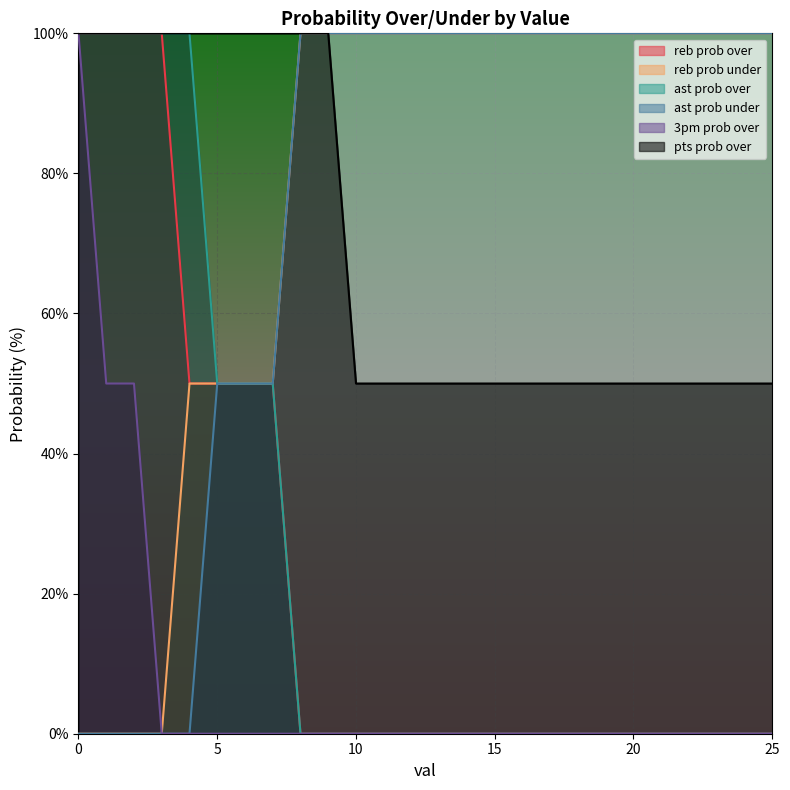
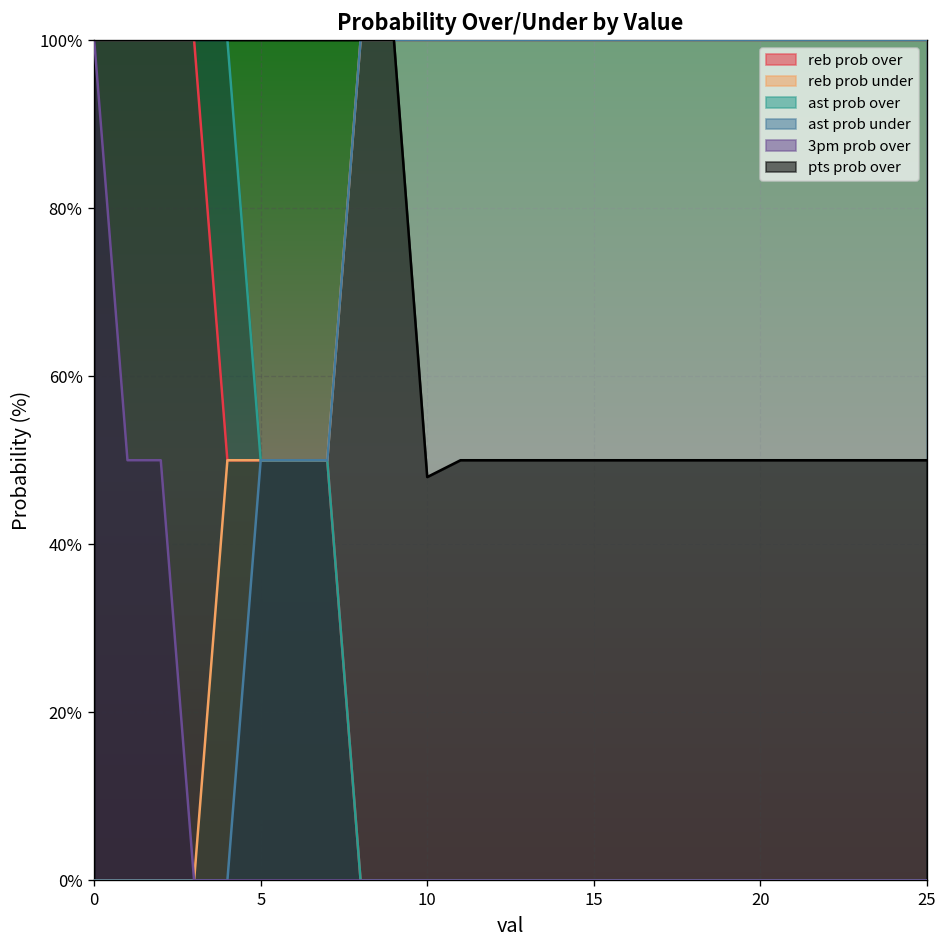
pts prob over, 10: 50% -> 48%
